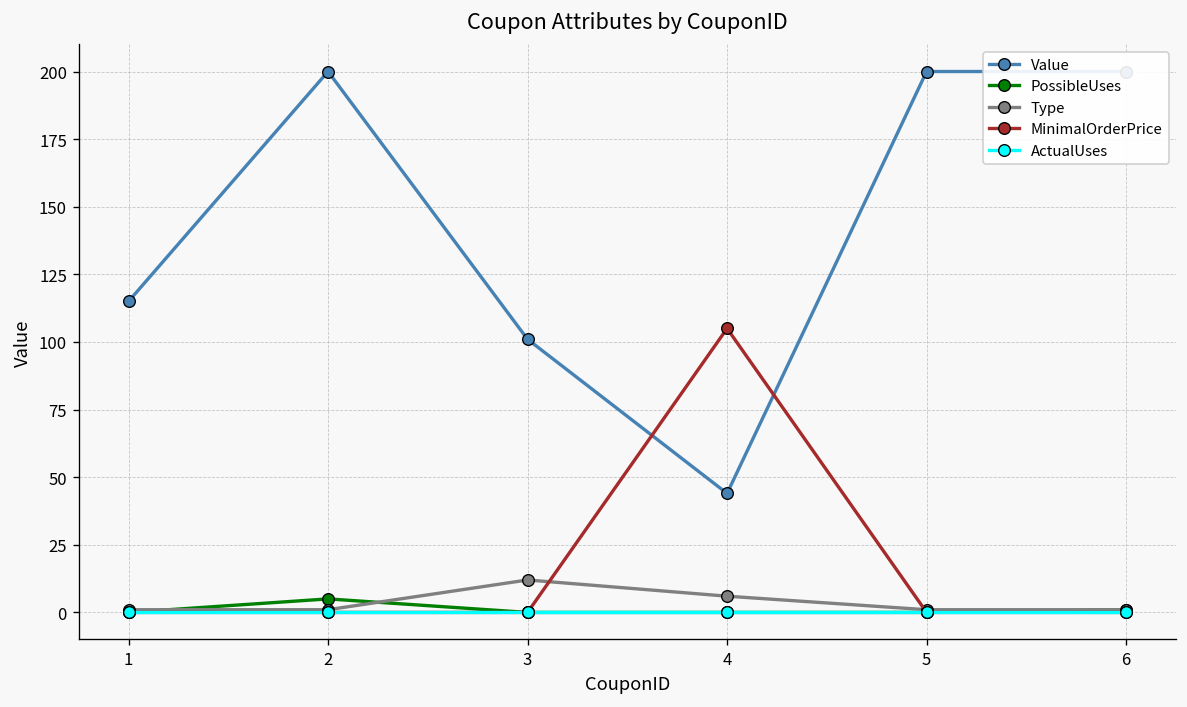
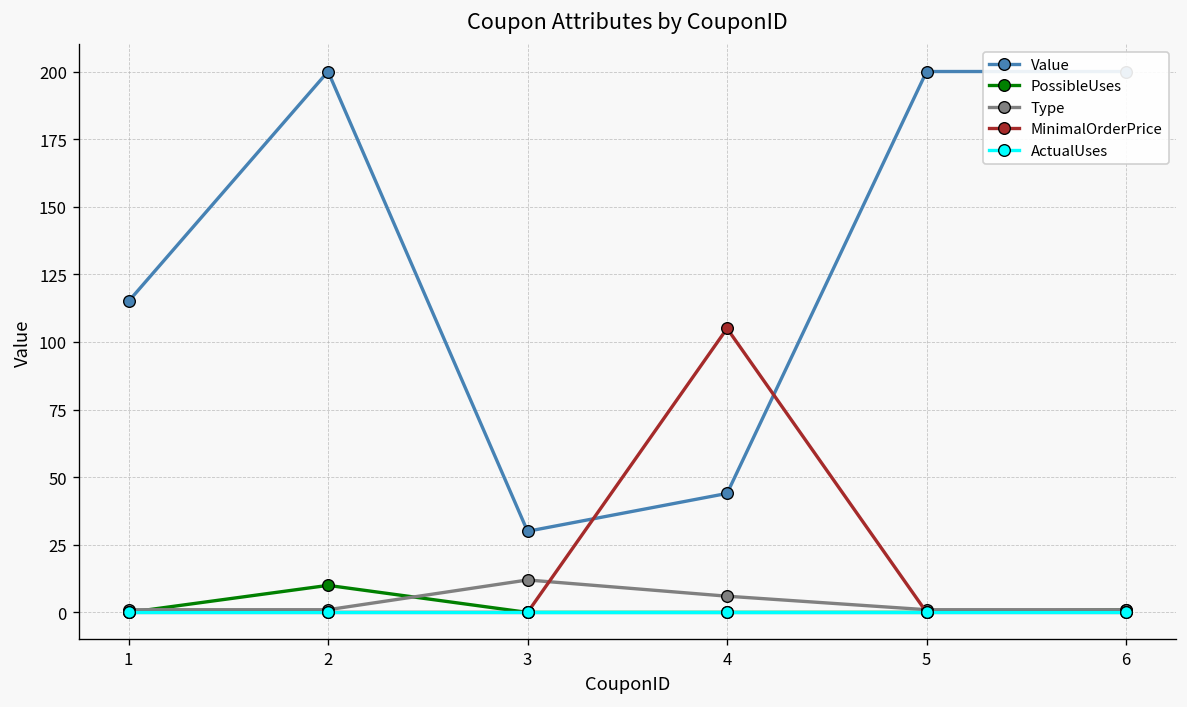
PossibleUses, 2: 5 -> 10
Value, 3: 101 -> 30
